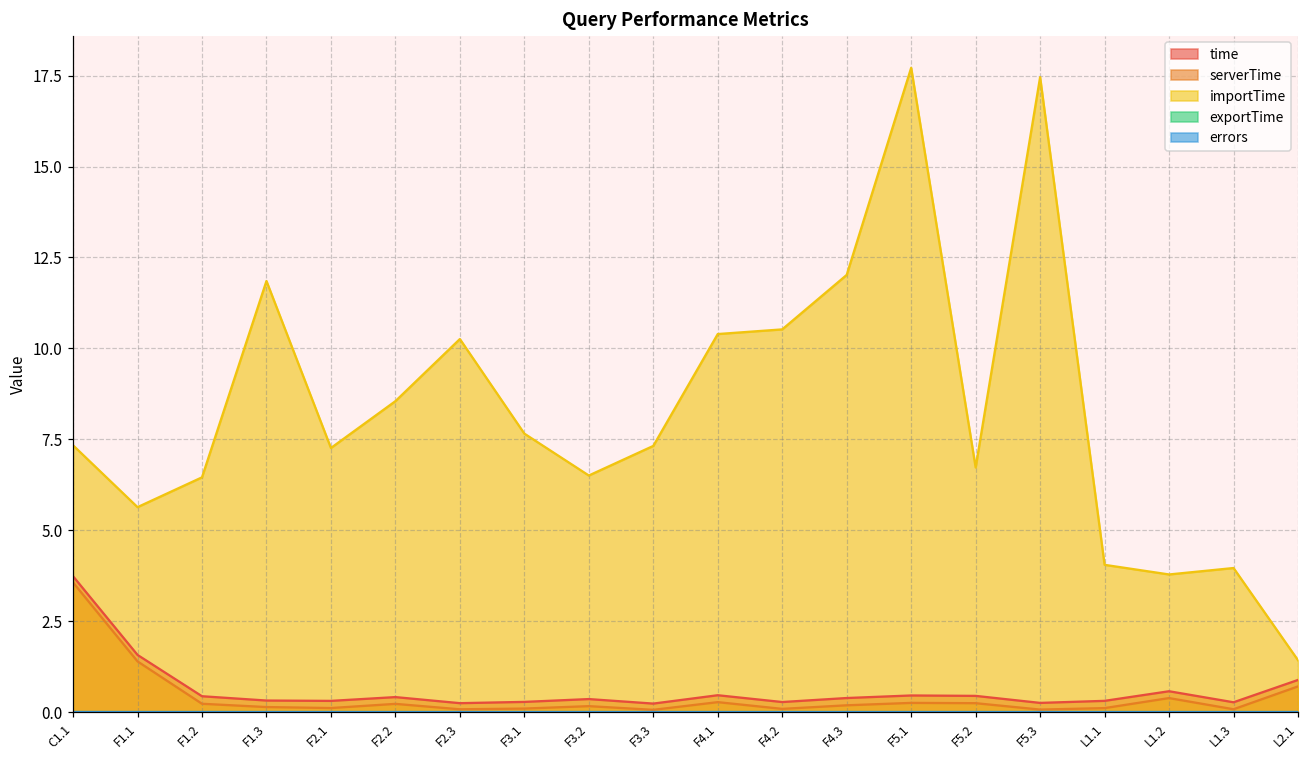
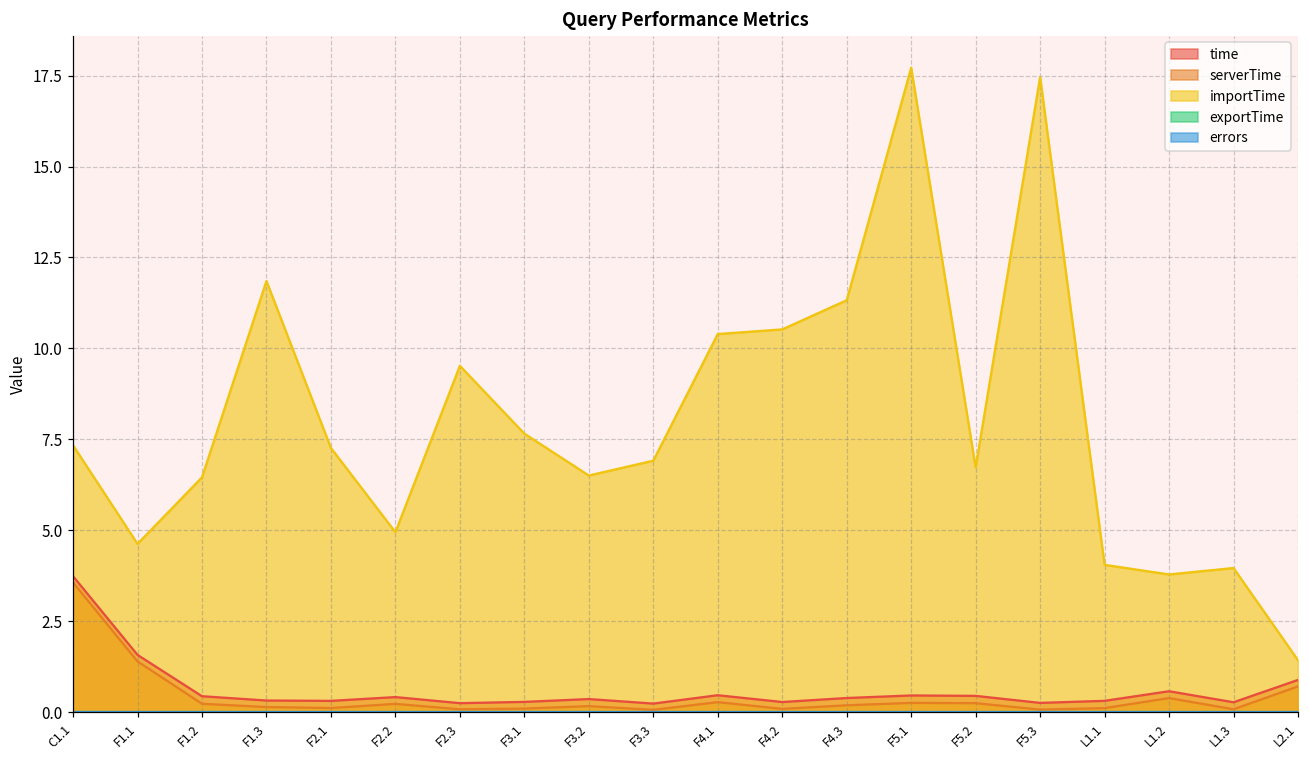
importTime, F1.1: 5.6 -> 4.6
importTime, F2.2: 8.5 -> 4.9
importTime, F2.3: 10.3 -> 9.5
importTime, F3.3: 7.3 -> 6.9
importTime, F4.3: 12.0 -> 11.3
